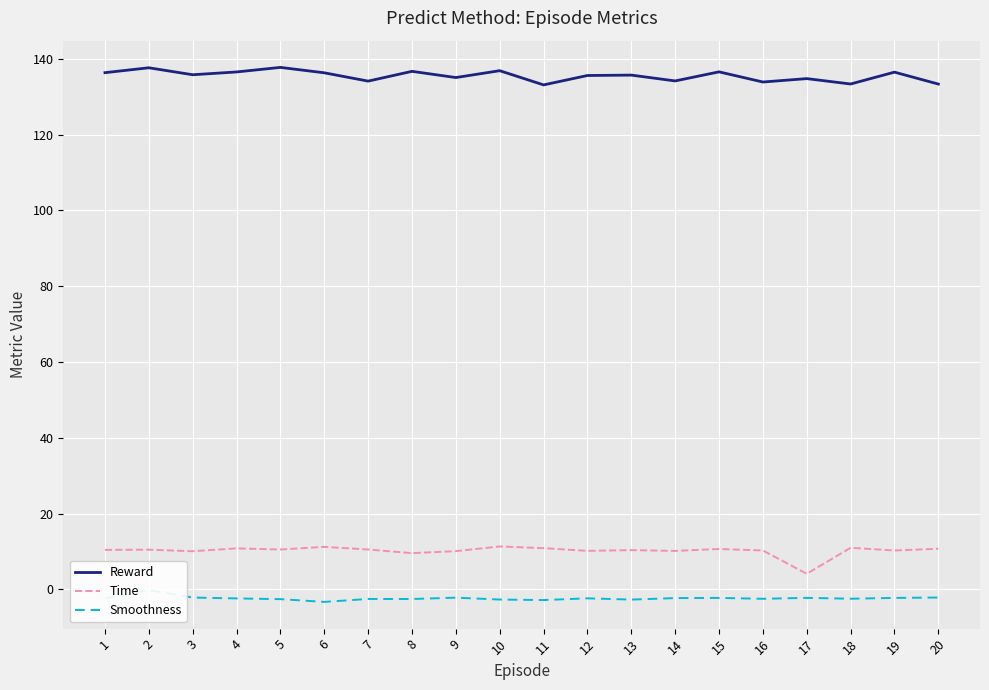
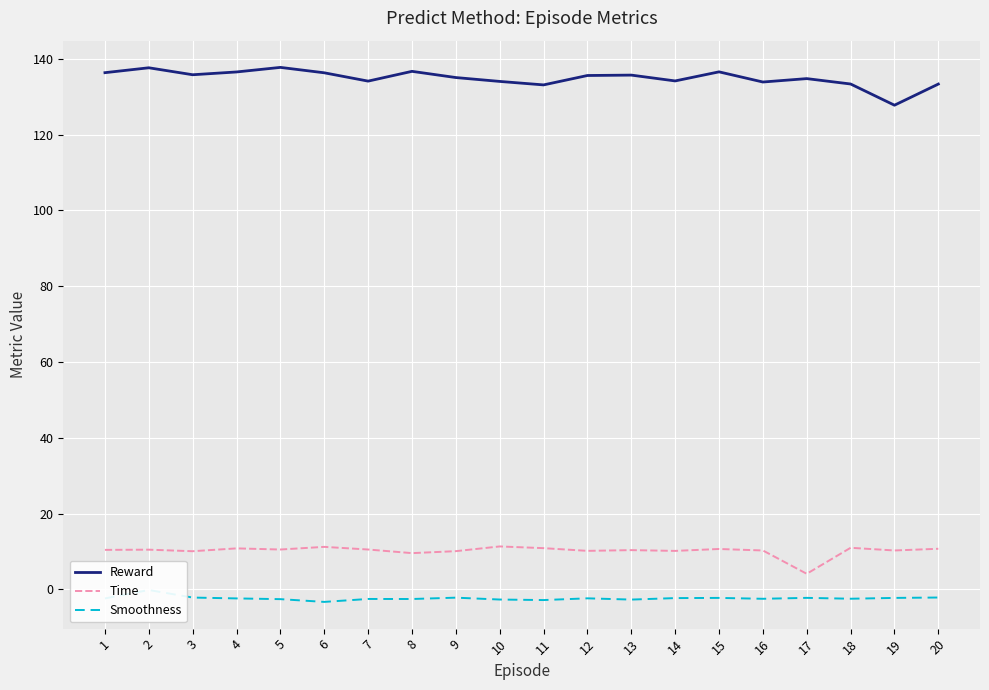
Reward, 10: 137 -> 134
Reward, 19: 136 -> 128
